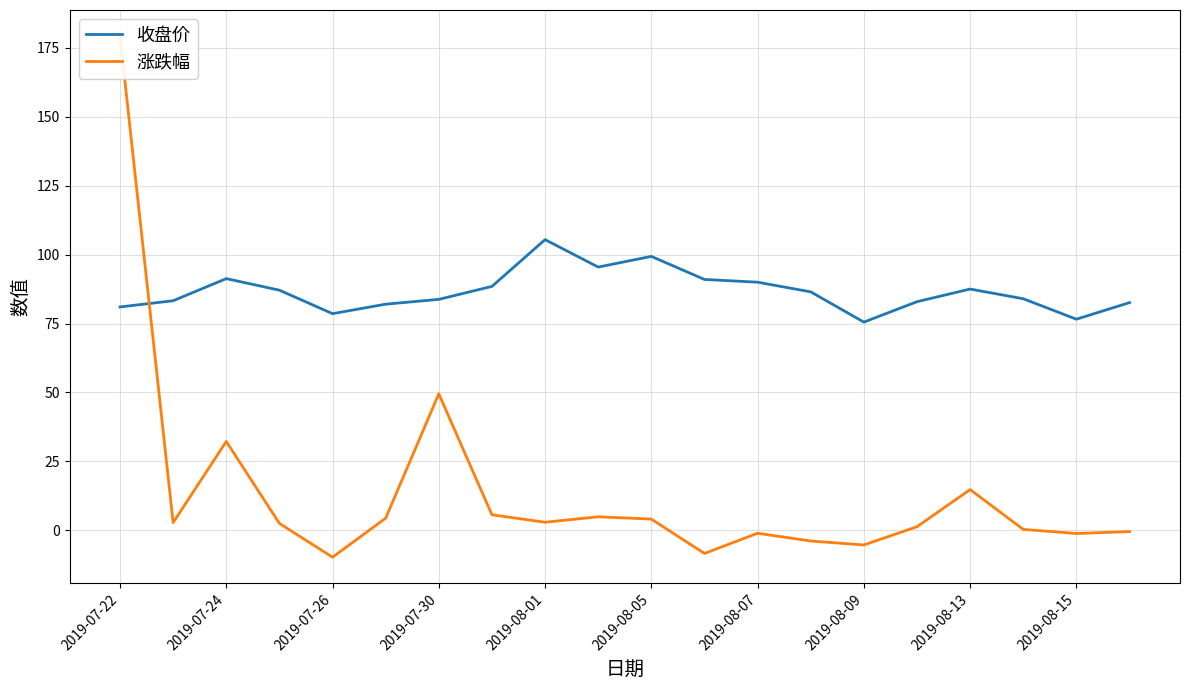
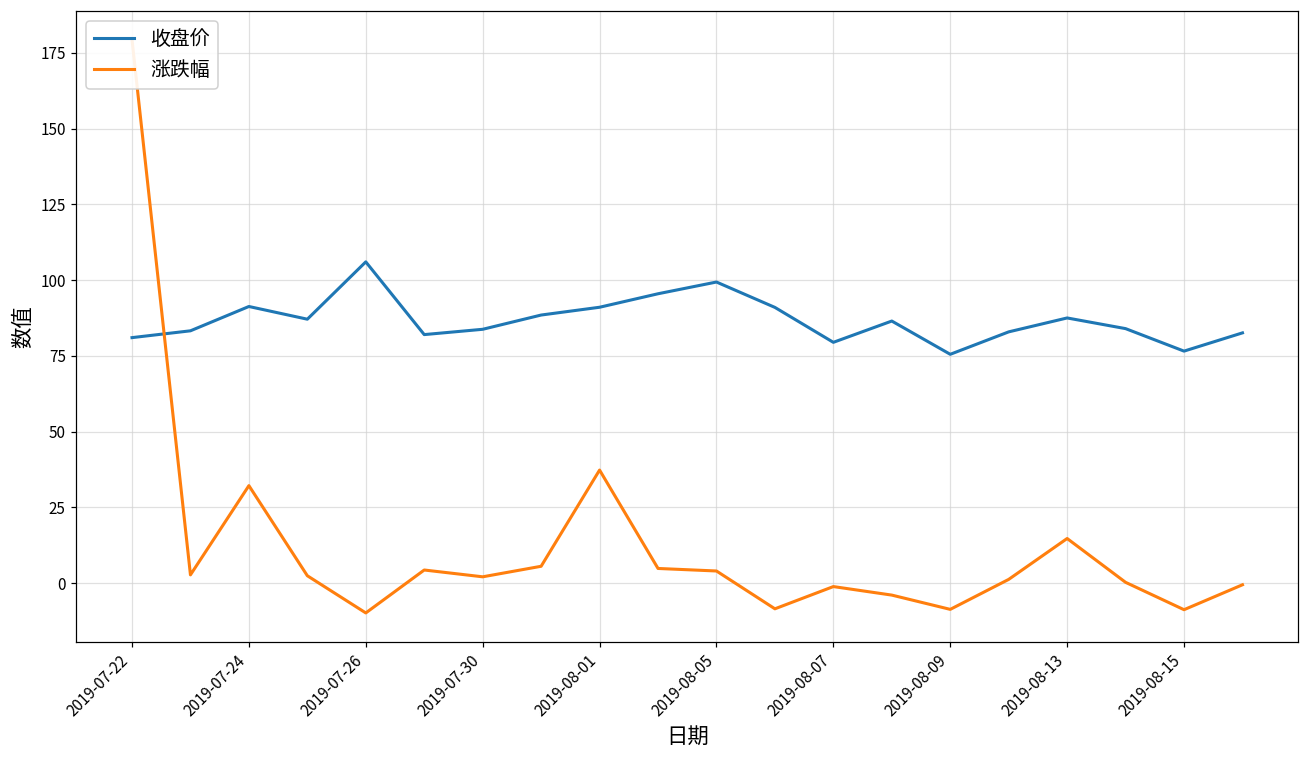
收盘价, 2019-07-26: 79 -> 106
涨跌幅, 2019-07-30: 49 -> 2
收盘价, 2019-08-01: 105 -> 91
涨跌幅, 2019-08-01: 3 -> 37
收盘价, 2019-08-07: 90 -> 79
涨跌幅, 2019-08-09: -5 -> -9
涨跌幅, 2019-08-15: -1 -> -9
